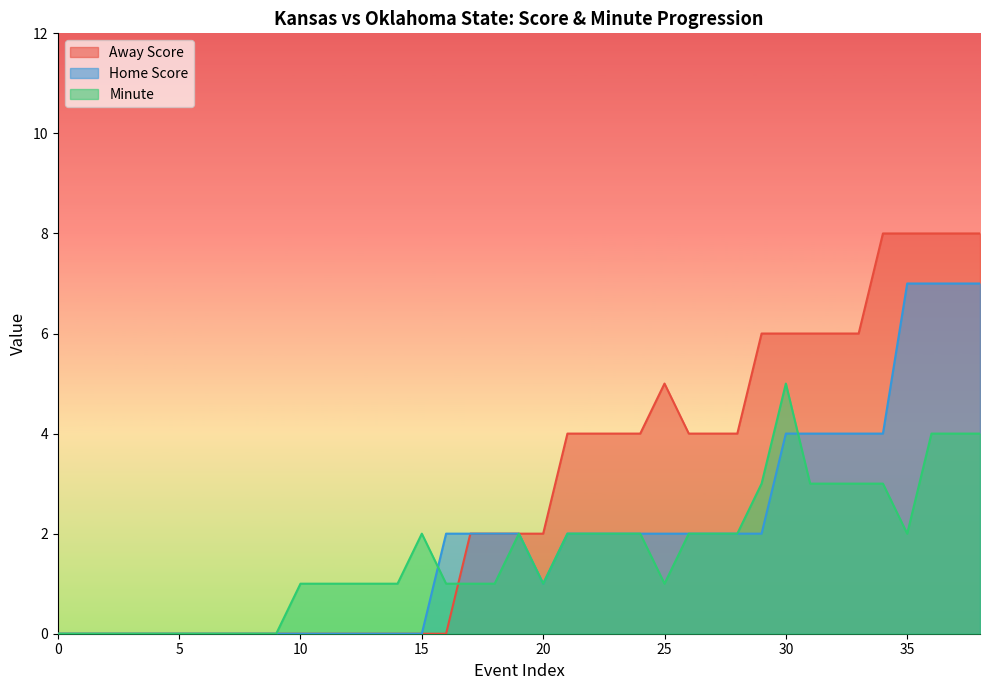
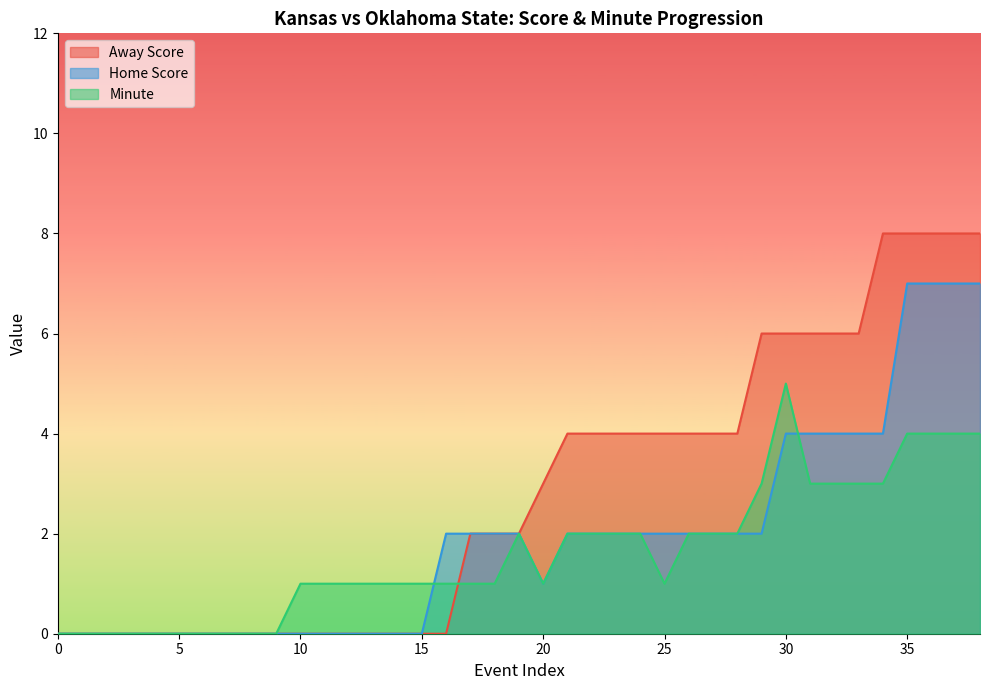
Minute, 15: 2 -> 1
Away Score, 20: 2 -> 3
Away Score, 25: 5 -> 4
Minute, 35: 2 -> 4
